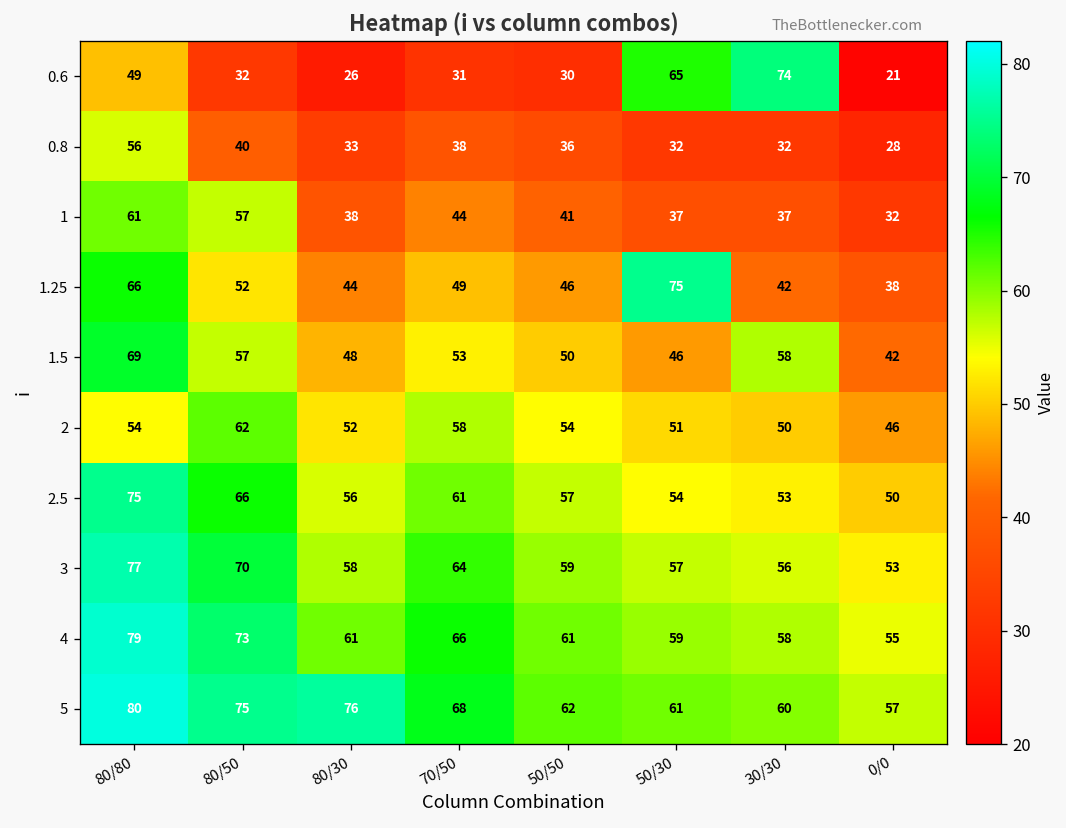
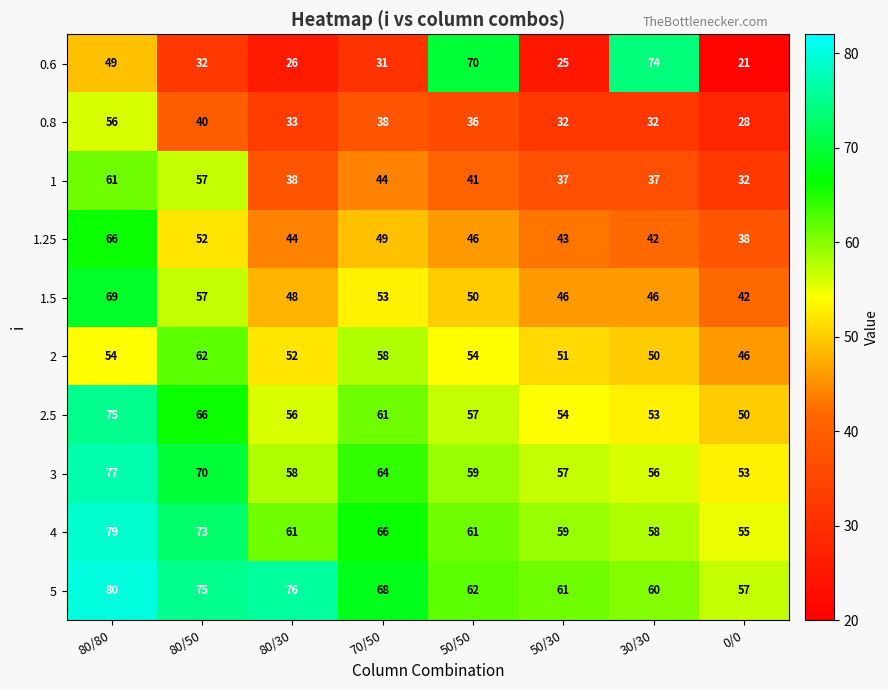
0.6, 50/50: 30 -> 70
0.6, 50/30: 65 -> 25
1.25, 50/30: 75 -> 43
1.5, 30/30: 58 -> 46
